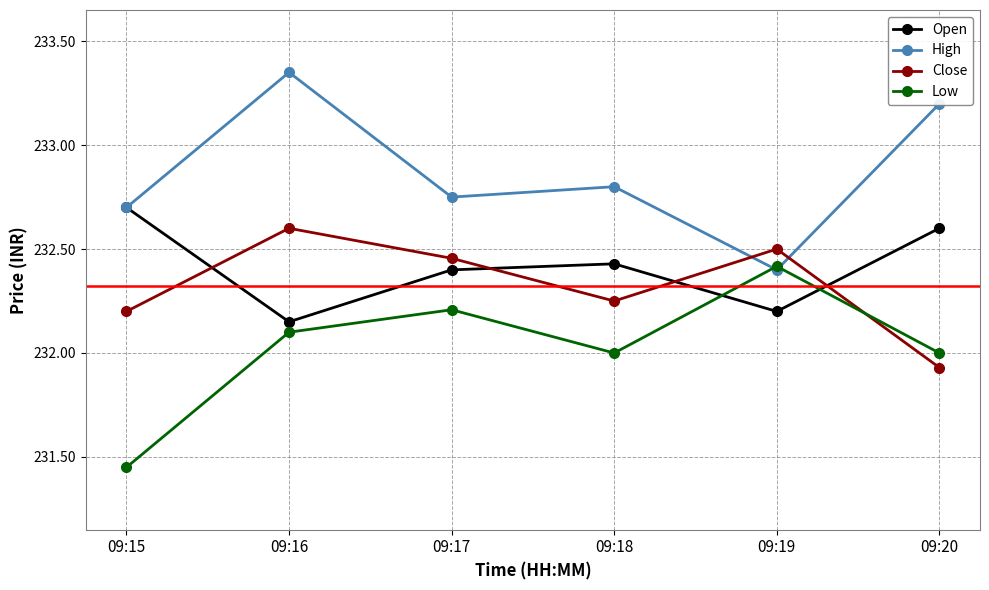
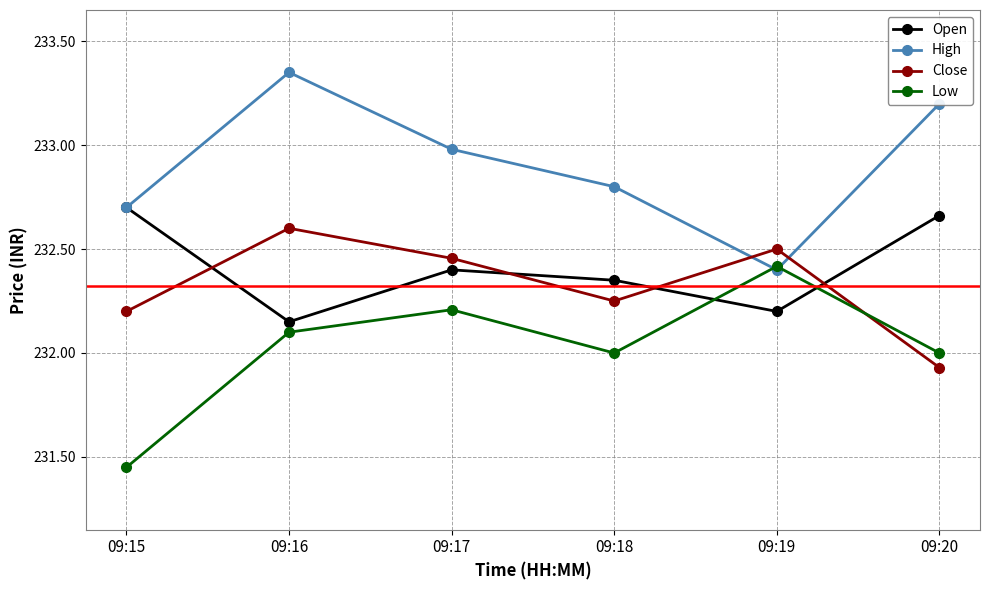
High, 09:17: 232.75 -> 232.98
Open, 09:18: 232.43 -> 232.35
Open, 09:20: 232.60 -> 232.66
